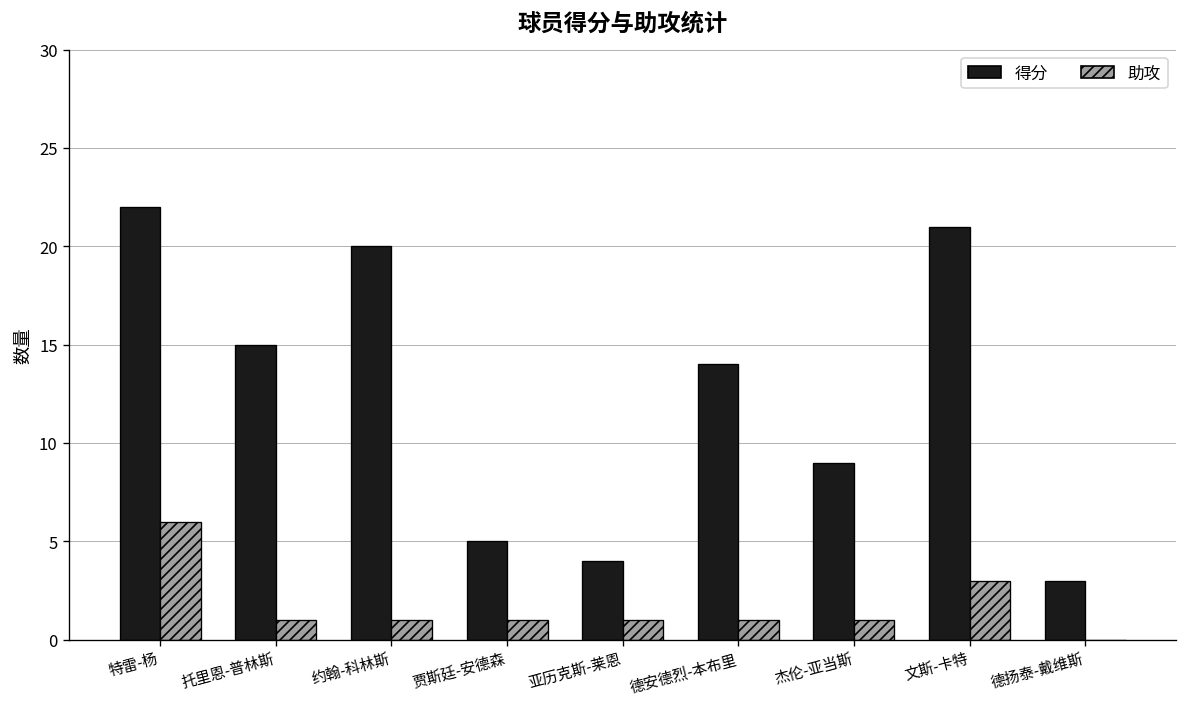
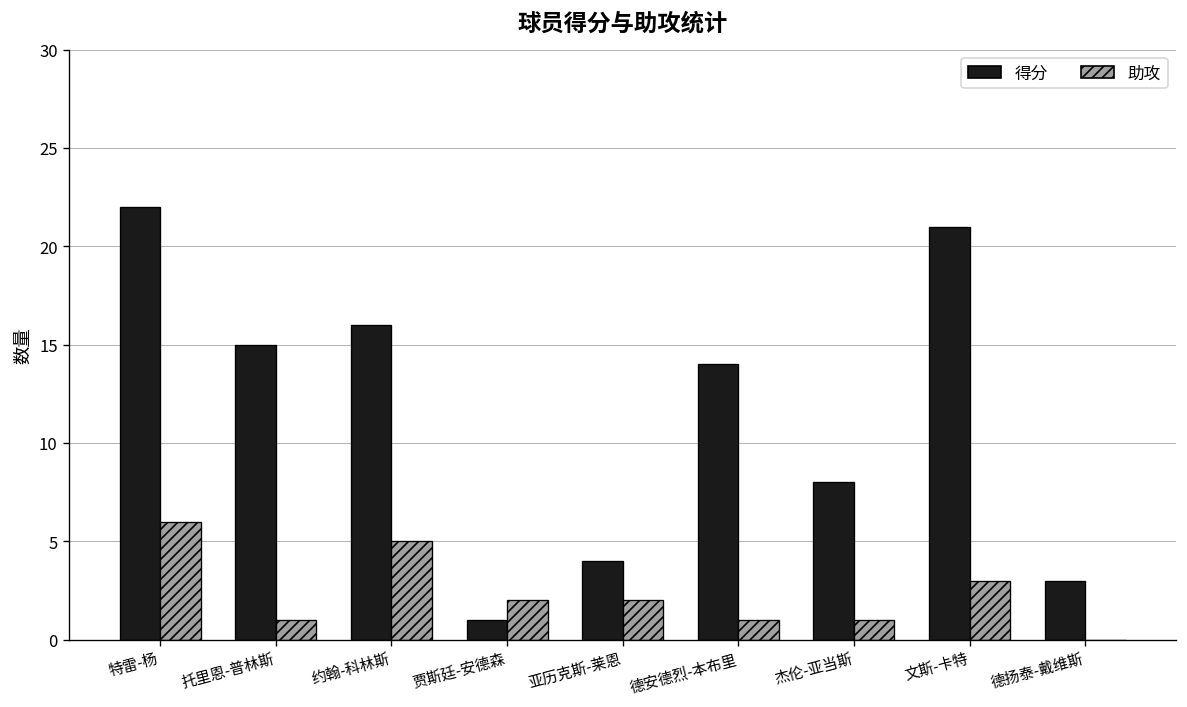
得分, 约翰-科林斯: 20 -> 16
助攻, 约翰-科林斯: 1 -> 5
得分, 贾斯廷-安德森: 5 -> 1
助攻, 贾斯廷-安德森: 1 -> 2
助攻, 亚历克斯-莱恩: 1 -> 2
得分, 杰伦-亚当斯: 9 -> 8
